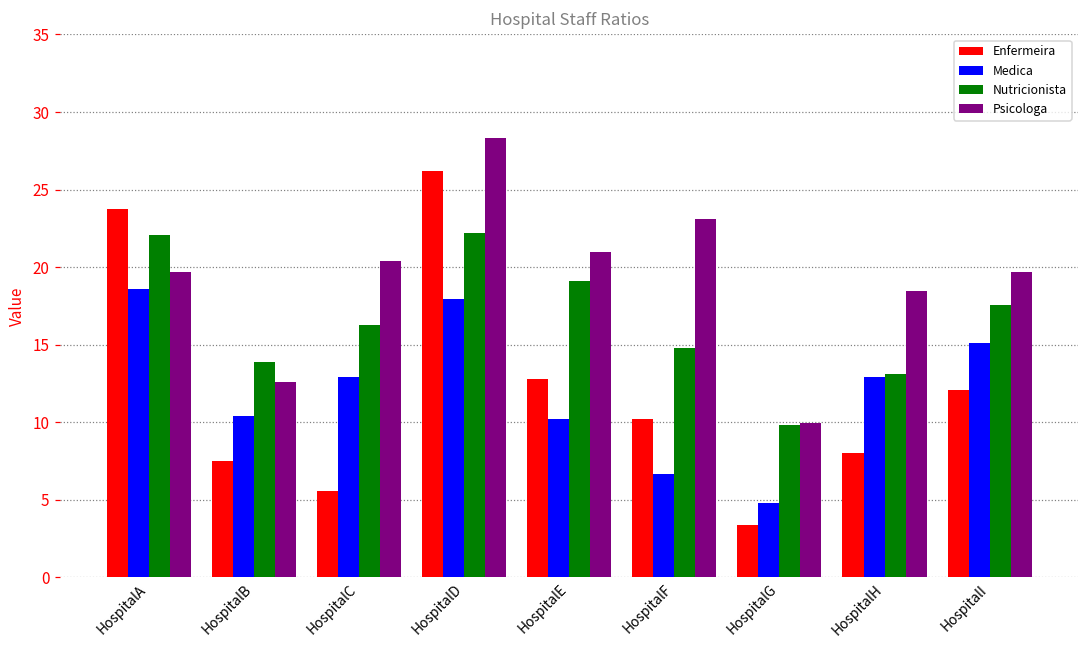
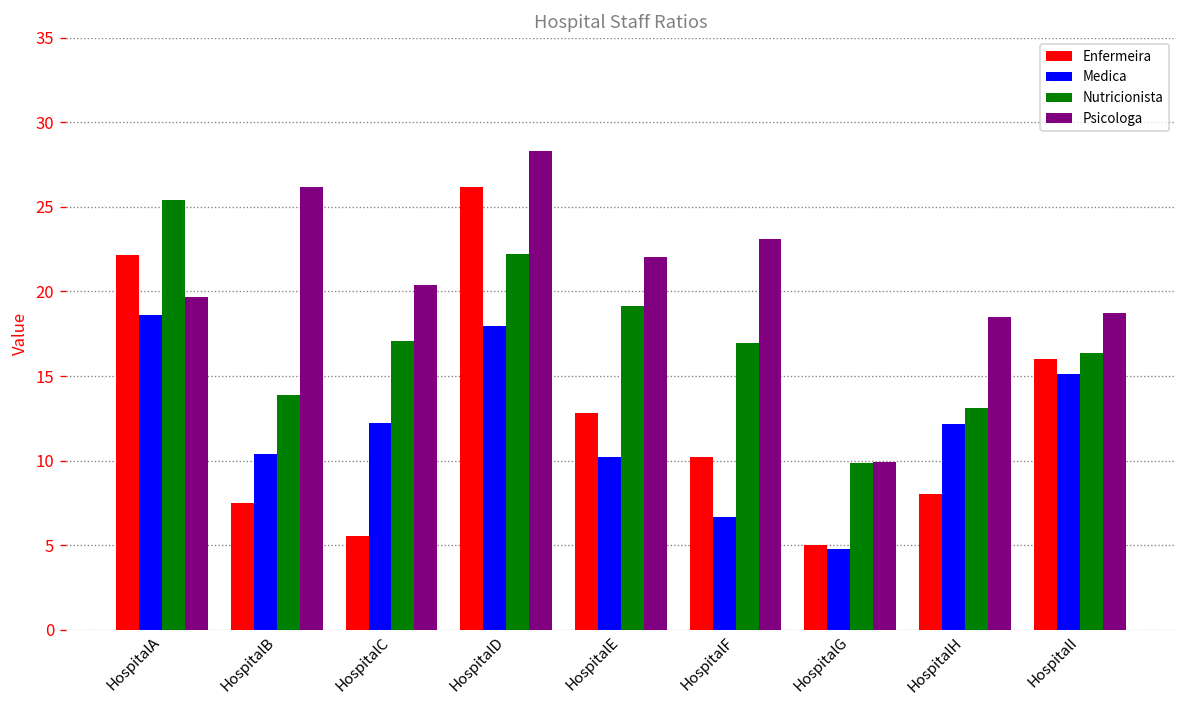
Enfermeira, HospitalA: 23.7 -> 22.2
Nutricionista, HospitalA: 22.0 -> 25.4
Psicologa, HospitalB: 12.6 -> 26.2
Medica, HospitalC: 12.9 -> 12.2
Nutricionista, HospitalC: 16.3 -> 17.1
Psicologa, HospitalE: 21.0 -> 22.1
Nutricionista, HospitalF: 14.8 -> 17.0
Enfermeira, HospitalG: 3.4 -> 5.0
Medica, HospitalH: 12.9 -> 12.2
Enfermeira, HospitalI: 12.1 -> 16.0
Nutricionista, HospitalI: 17.6 -> 16.4
Psicologa, HospitalI: 19.7 -> 18.7
